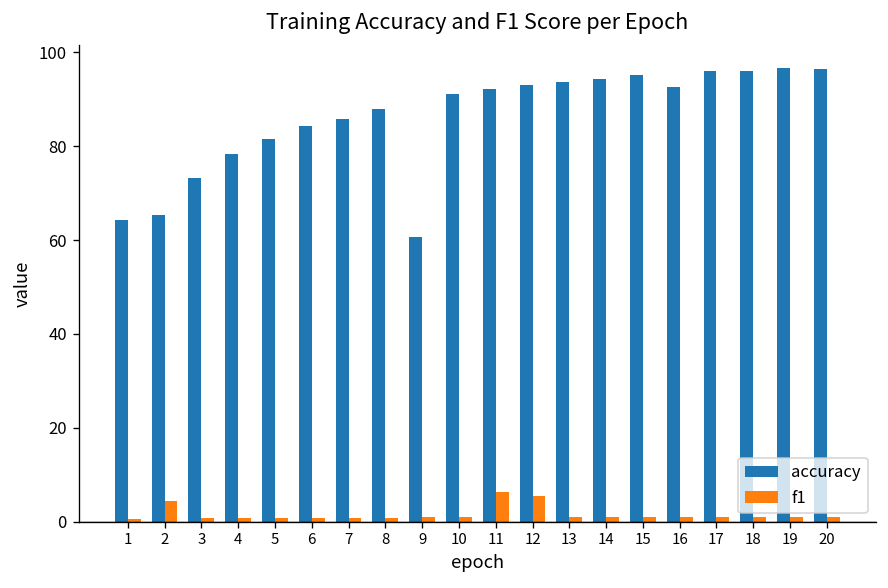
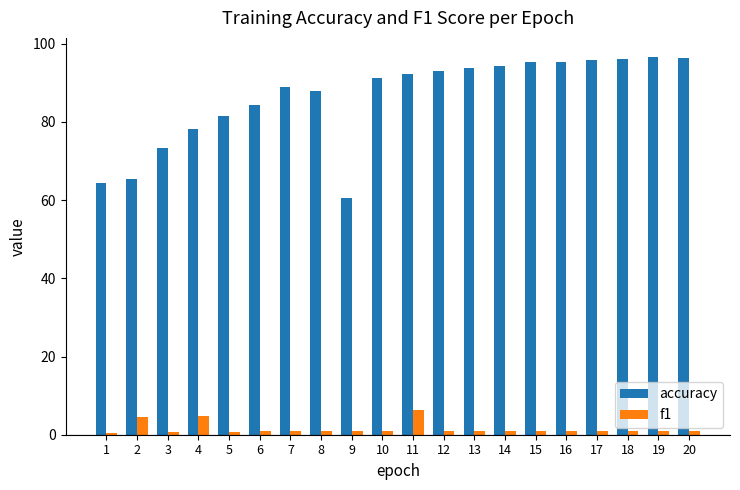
f1, 4: 1 -> 5
accuracy, 7: 86 -> 89
f1, 12: 5 -> 1
accuracy, 16: 93 -> 95
